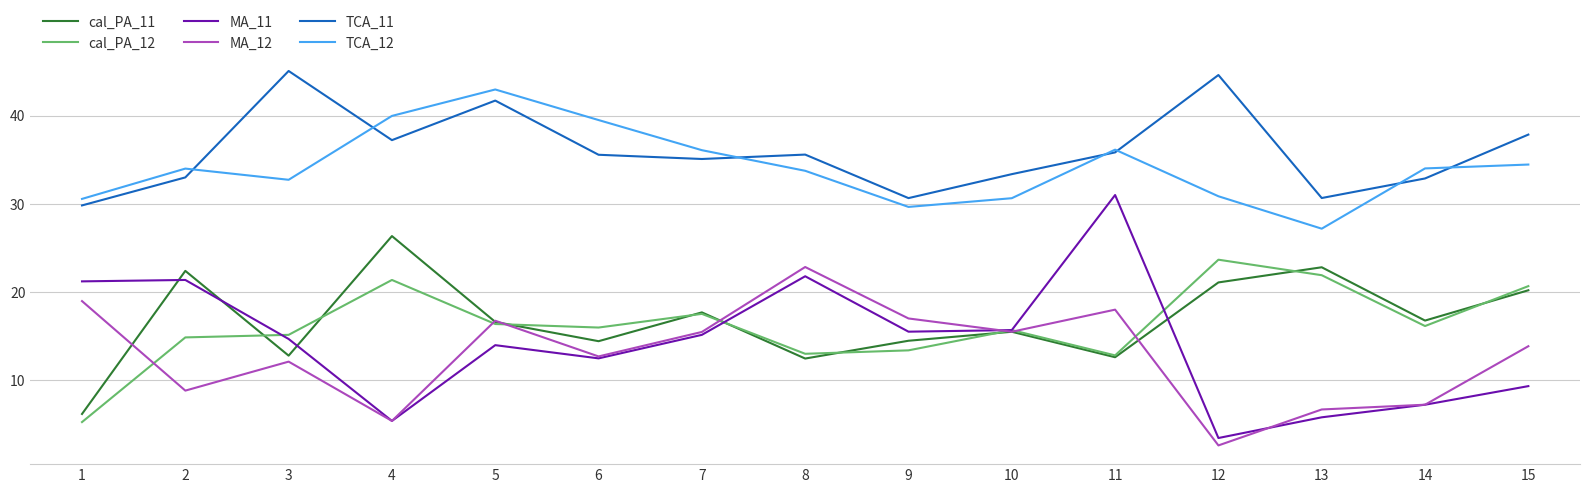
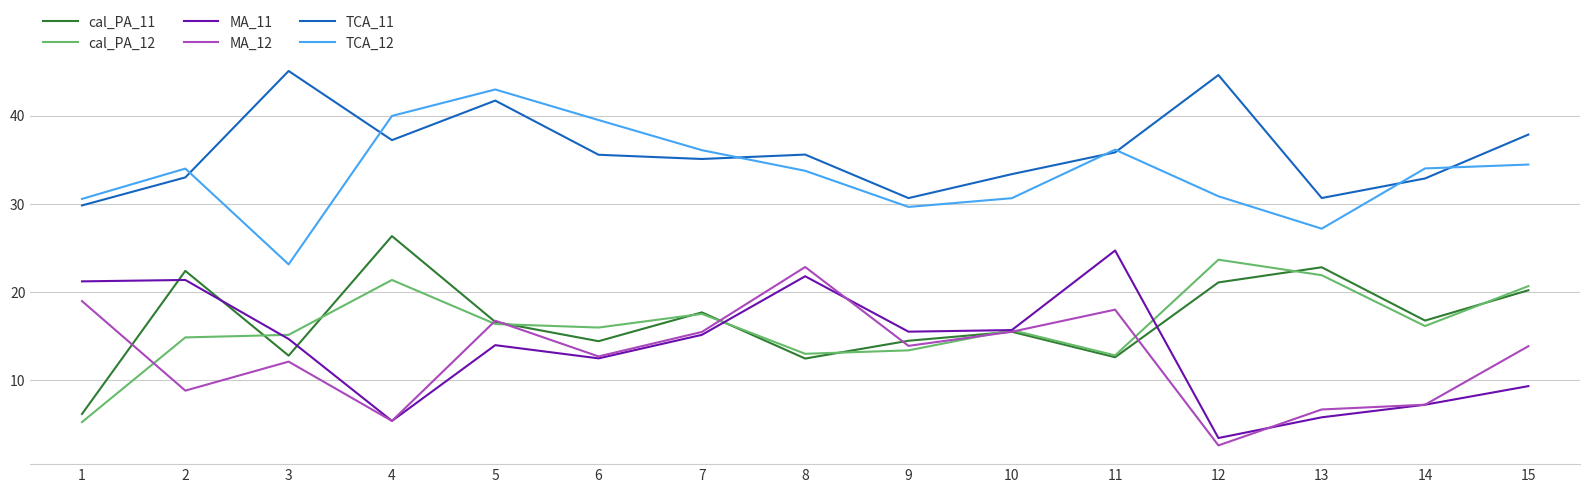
TCA_12, 3: 33 -> 23
MA_12, 9: 17 -> 14
MA_11, 11: 31 -> 25
